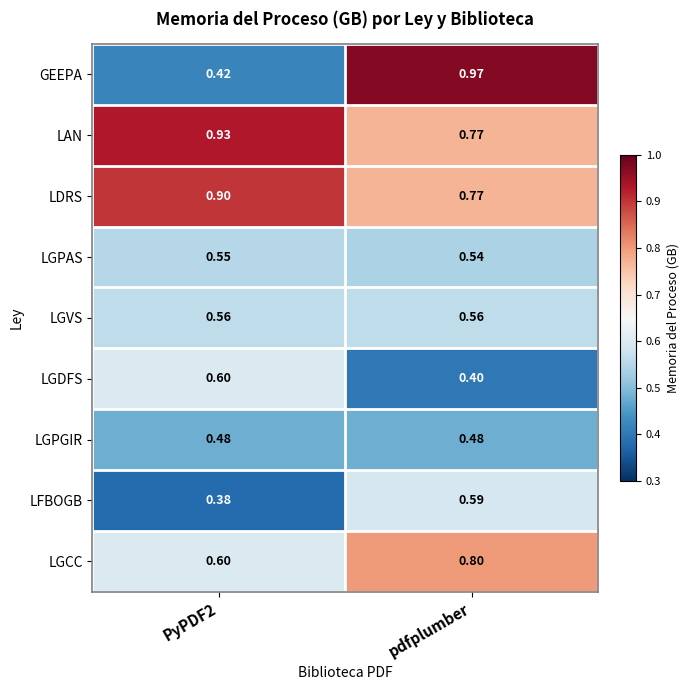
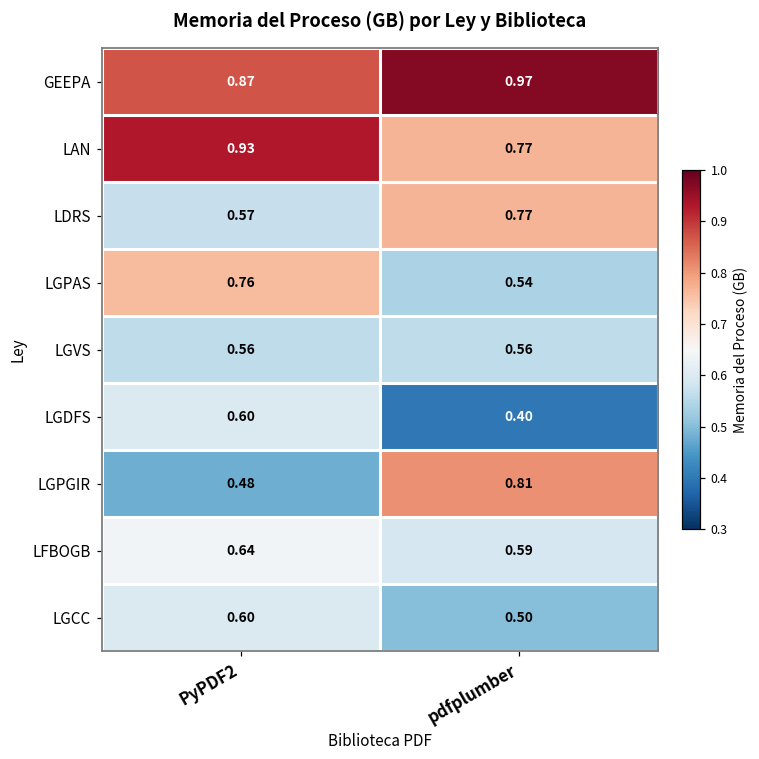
GEEPA, PyPDF2: 0.42 -> 0.87
LDRS, PyPDF2: 0.90 -> 0.57
LGPAS, PyPDF2: 0.55 -> 0.76
LGPGIR, pdfplumber: 0.48 -> 0.81
LFBOGB, PyPDF2: 0.38 -> 0.64
LGCC, pdfplumber: 0.80 -> 0.50
